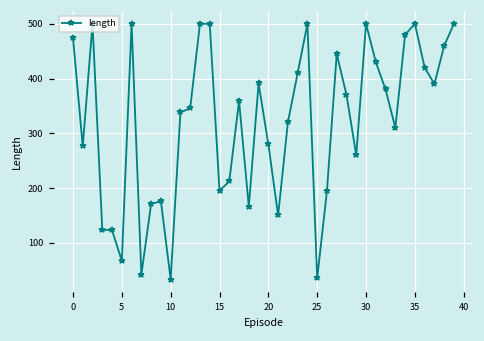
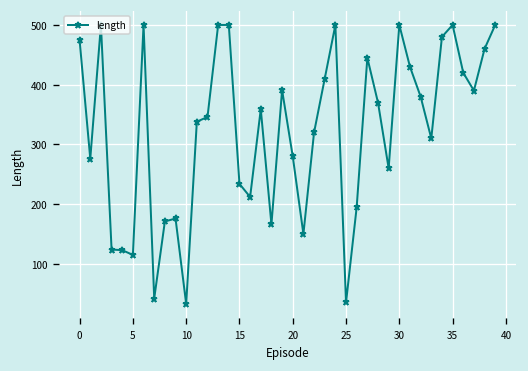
5: 70 -> 120
15: 200 -> 230
